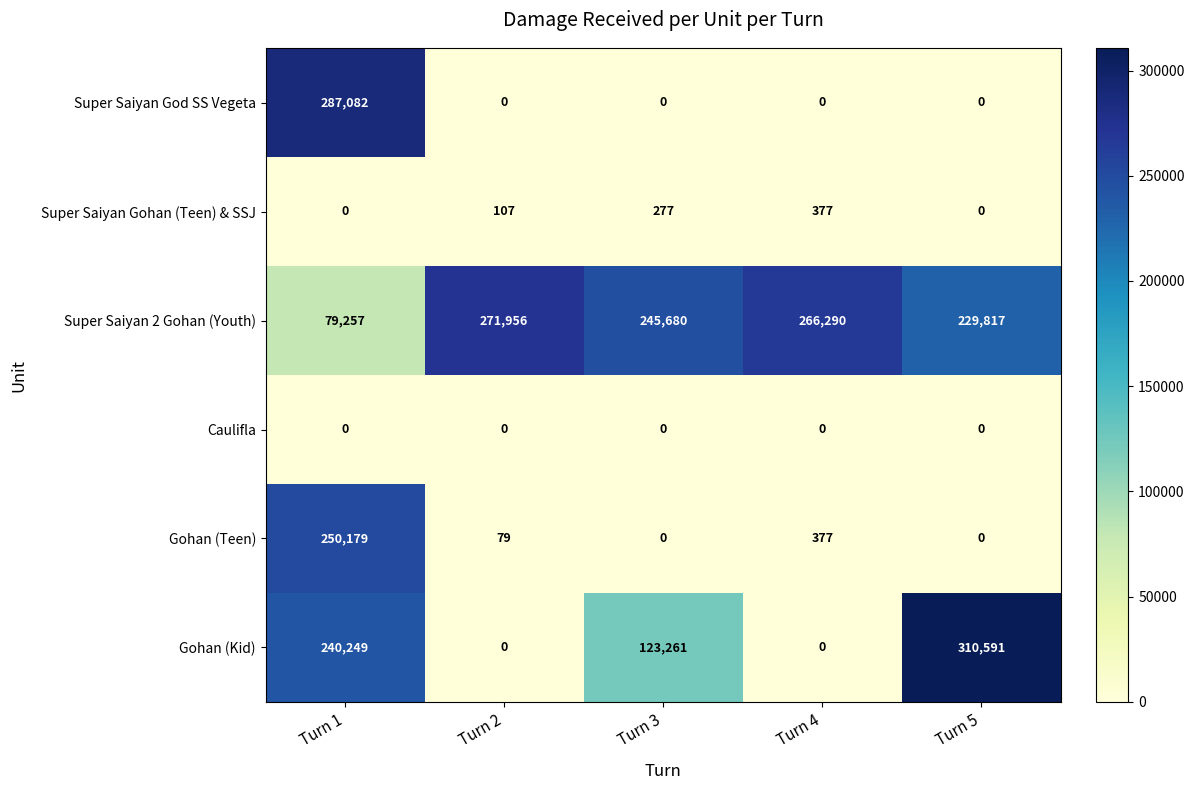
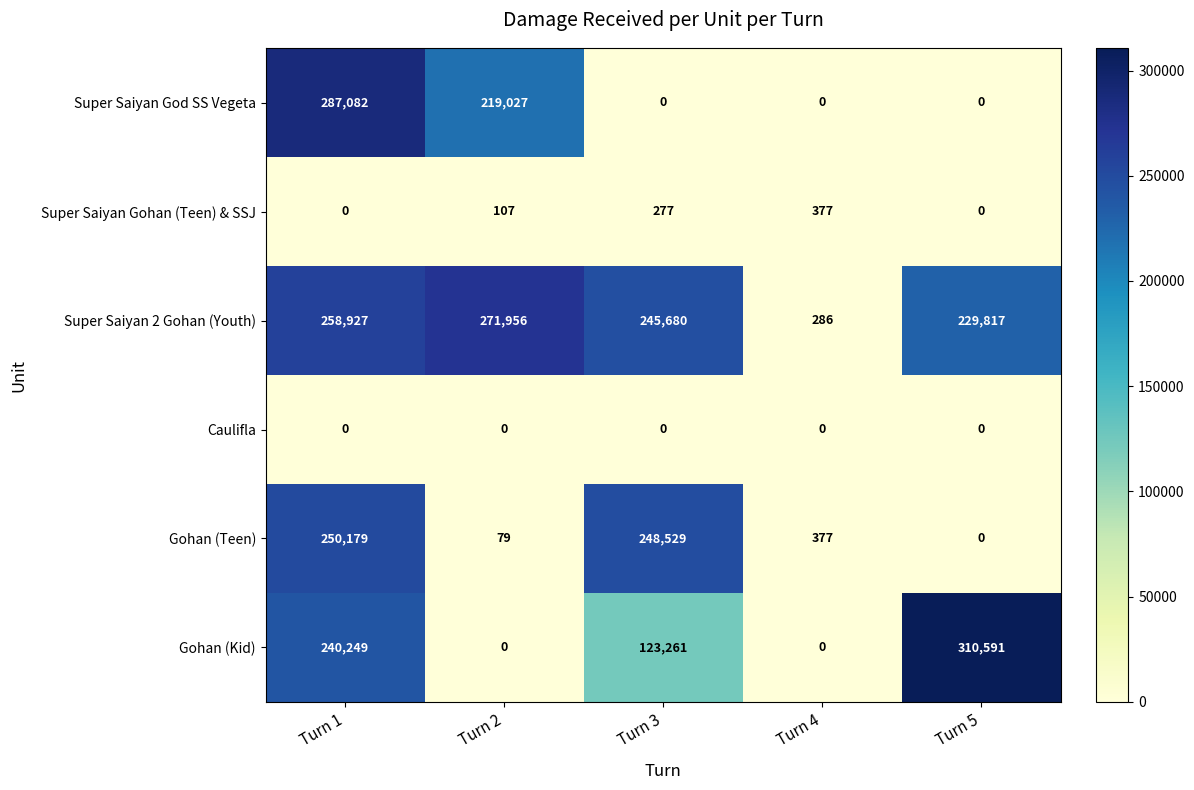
Super Saiyan God SS Vegeta, Turn 2: 0 -> 219,027
Super Saiyan 2 Gohan (Youth), Turn 1: 79,257 -> 258,927
Super Saiyan 2 Gohan (Youth), Turn 4: 266,290 -> 286
Gohan (Teen), Turn 3: 0 -> 248,529
